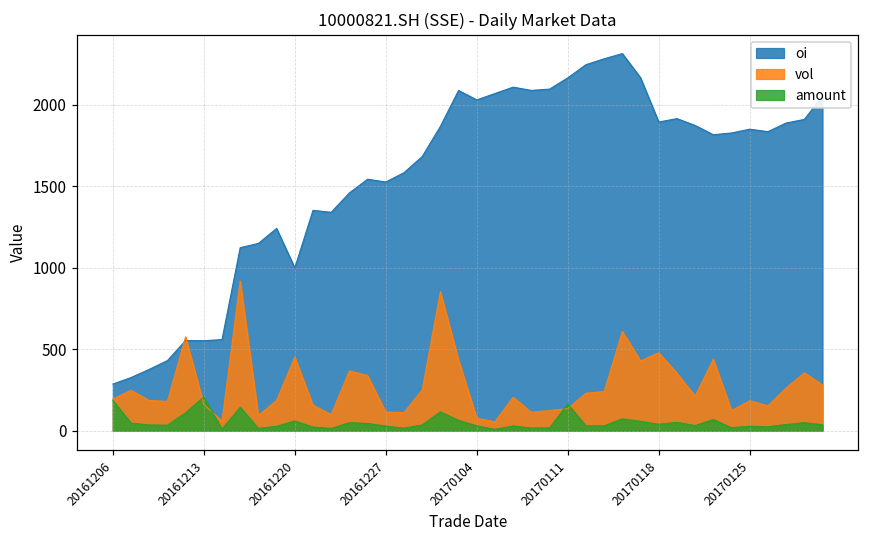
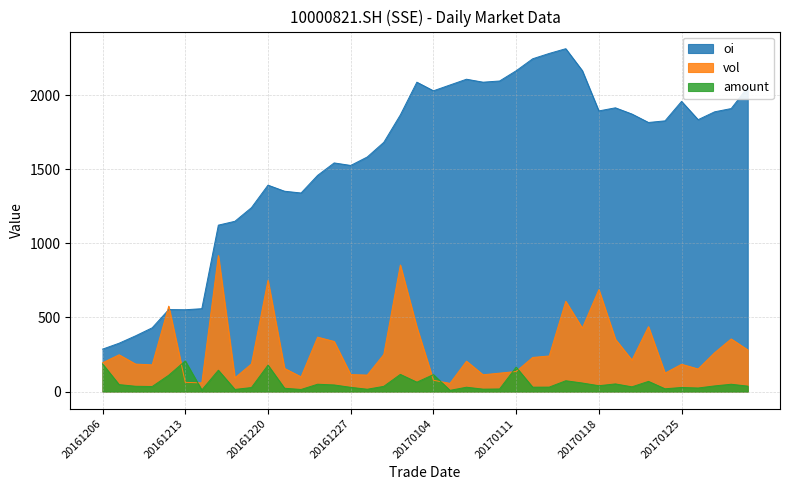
vol, 20161213: 160 -> 60
oi, 20161220: 1000 -> 1390
vol, 20161220: 450 -> 750
amount, 20161220: 60 -> 180
amount, 20170104: 30 -> 110
vol, 20170118: 480 -> 690
oi, 20170125: 1850 -> 1960
